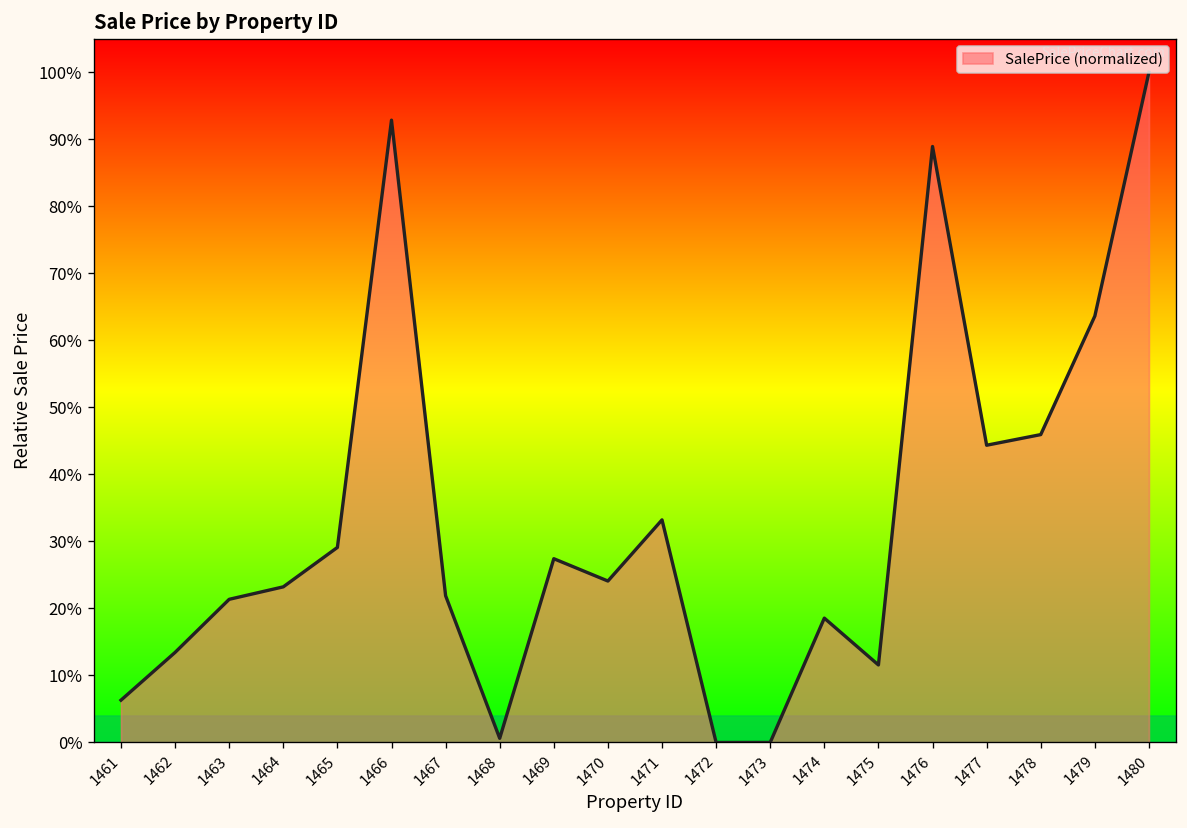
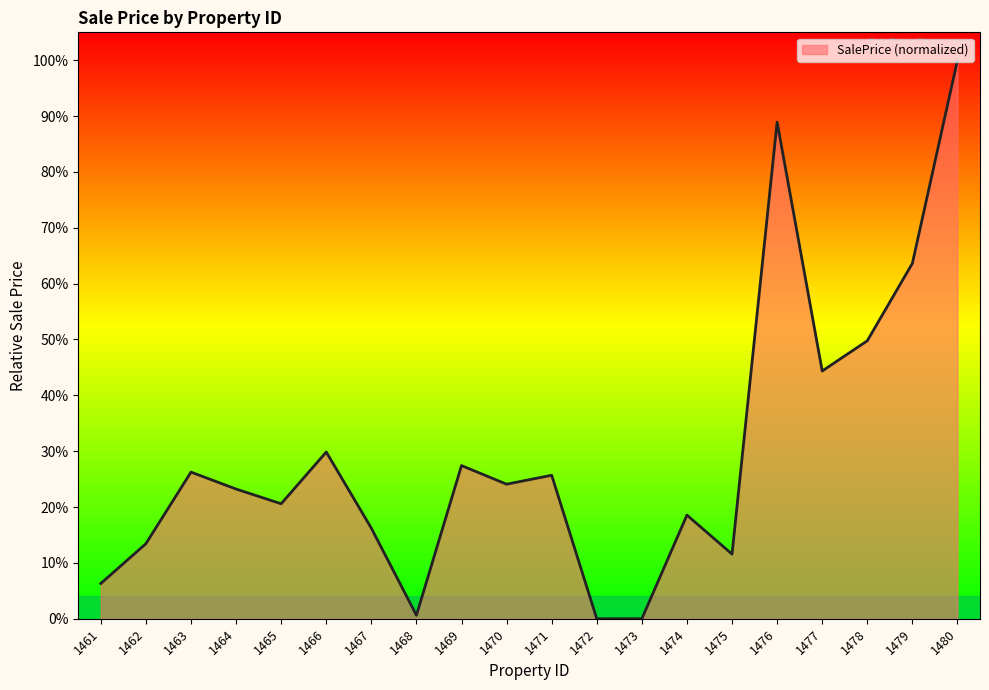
1463: 21% -> 26%
1465: 29% -> 21%
1466: 93% -> 30%
1467: 22% -> 16%
1471: 33% -> 26%
1478: 46% -> 50%
